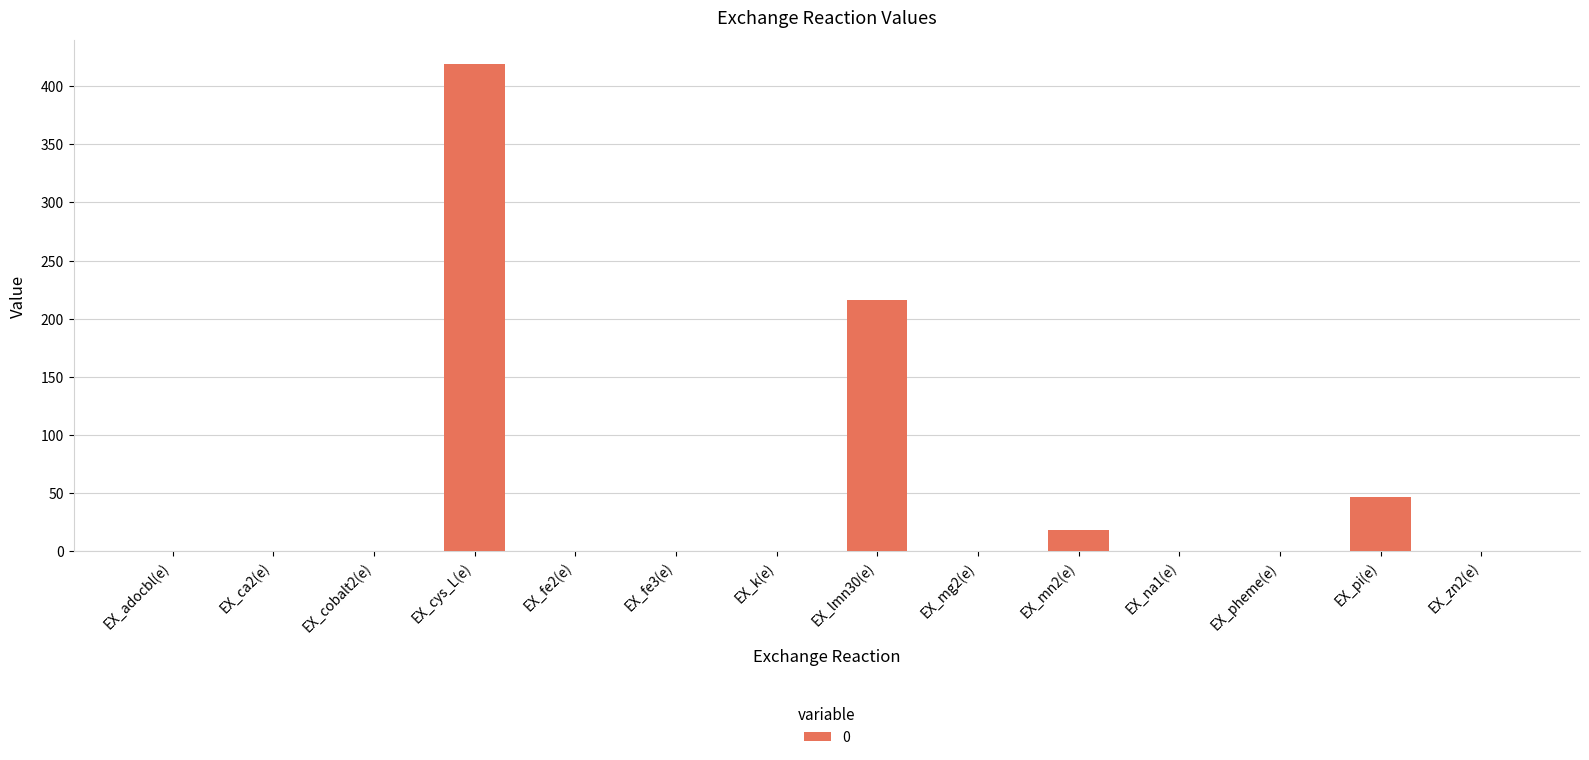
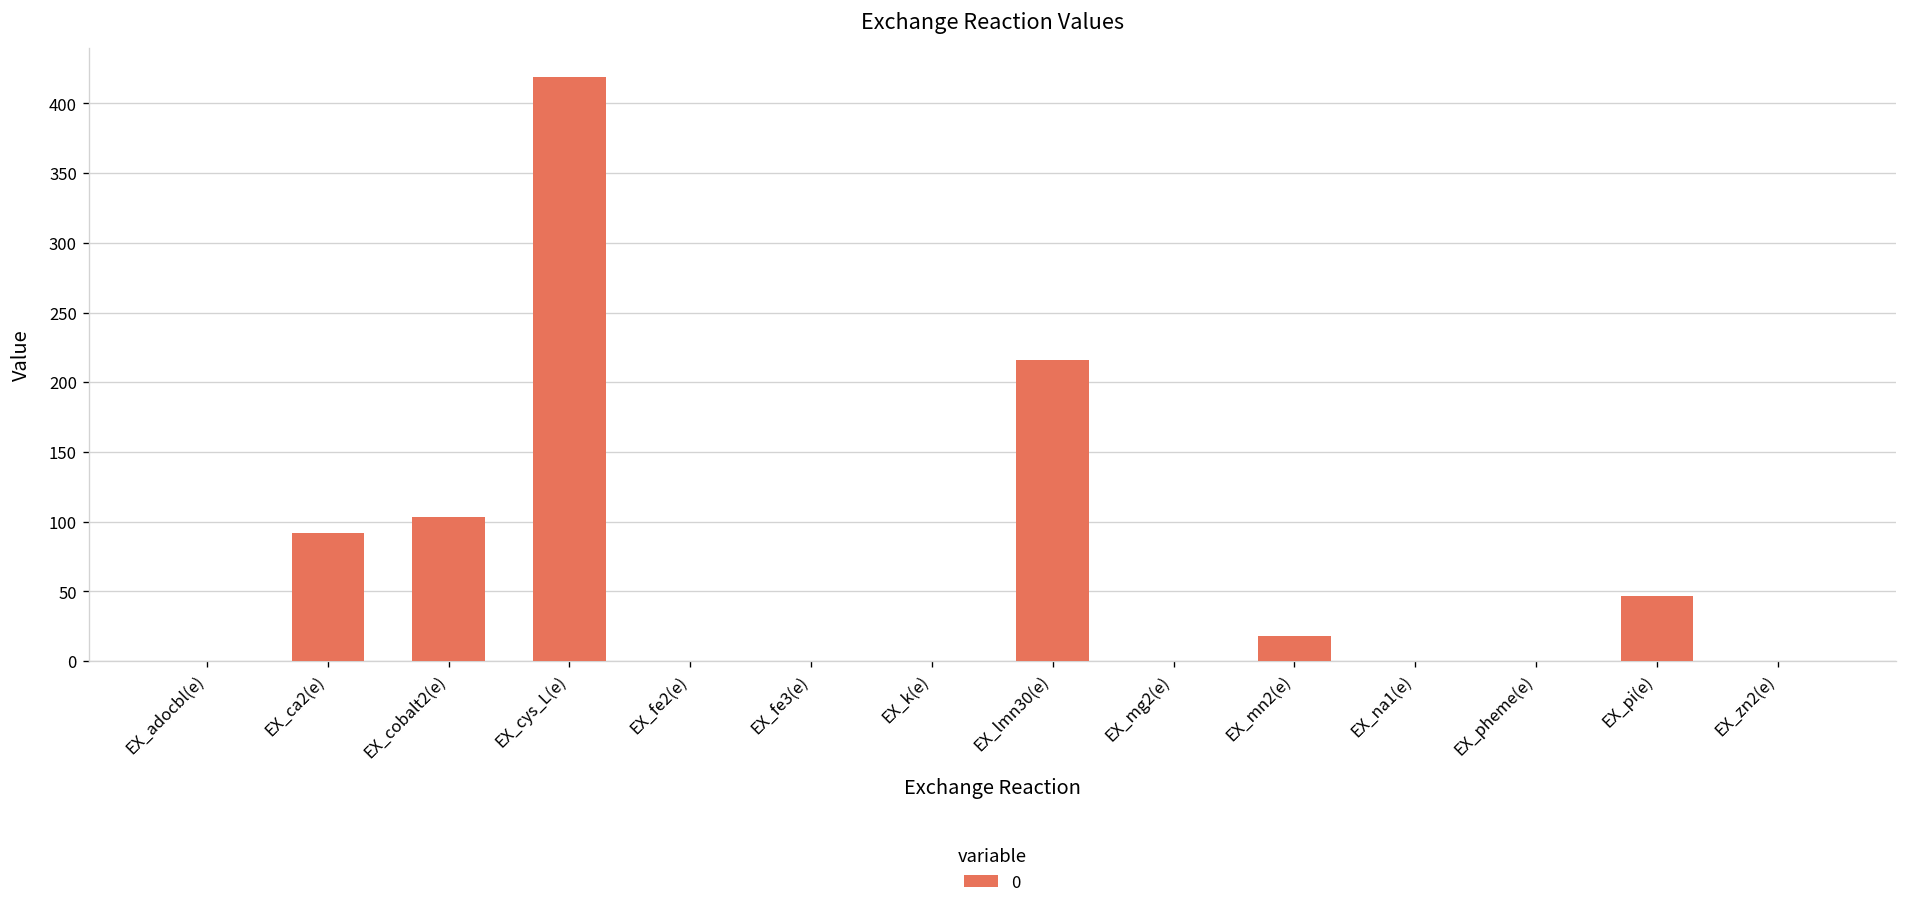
EX_ca2(e): 0 -> 92
EX_cobalt2(e): 0 -> 104
